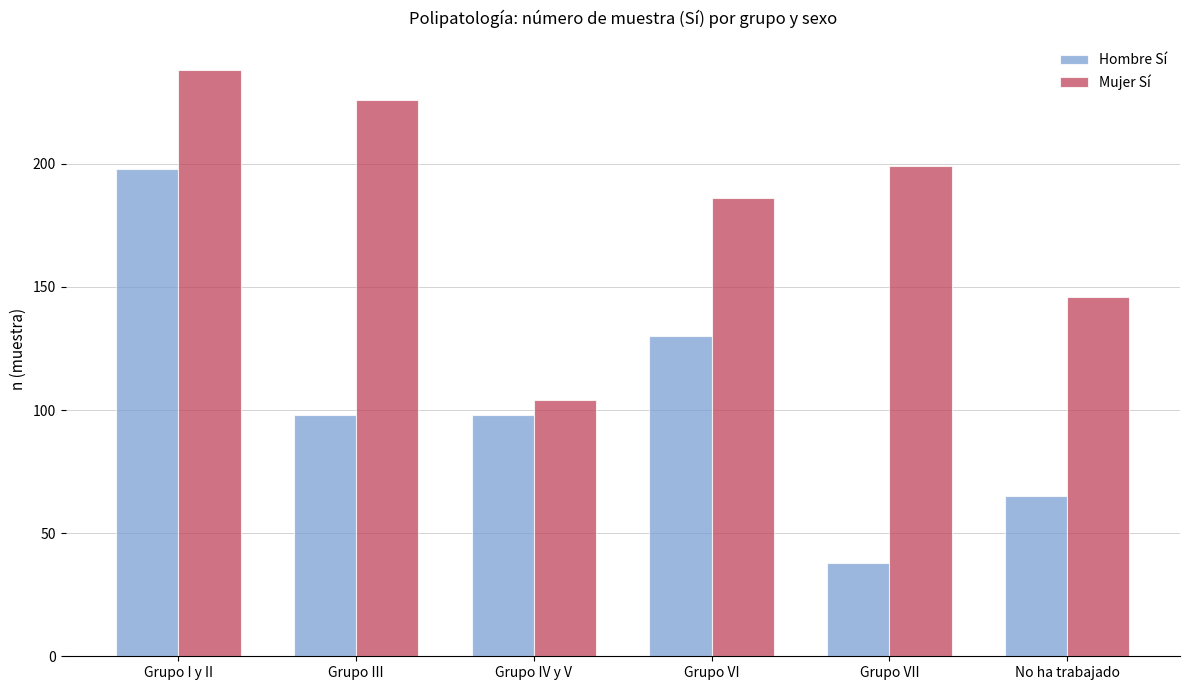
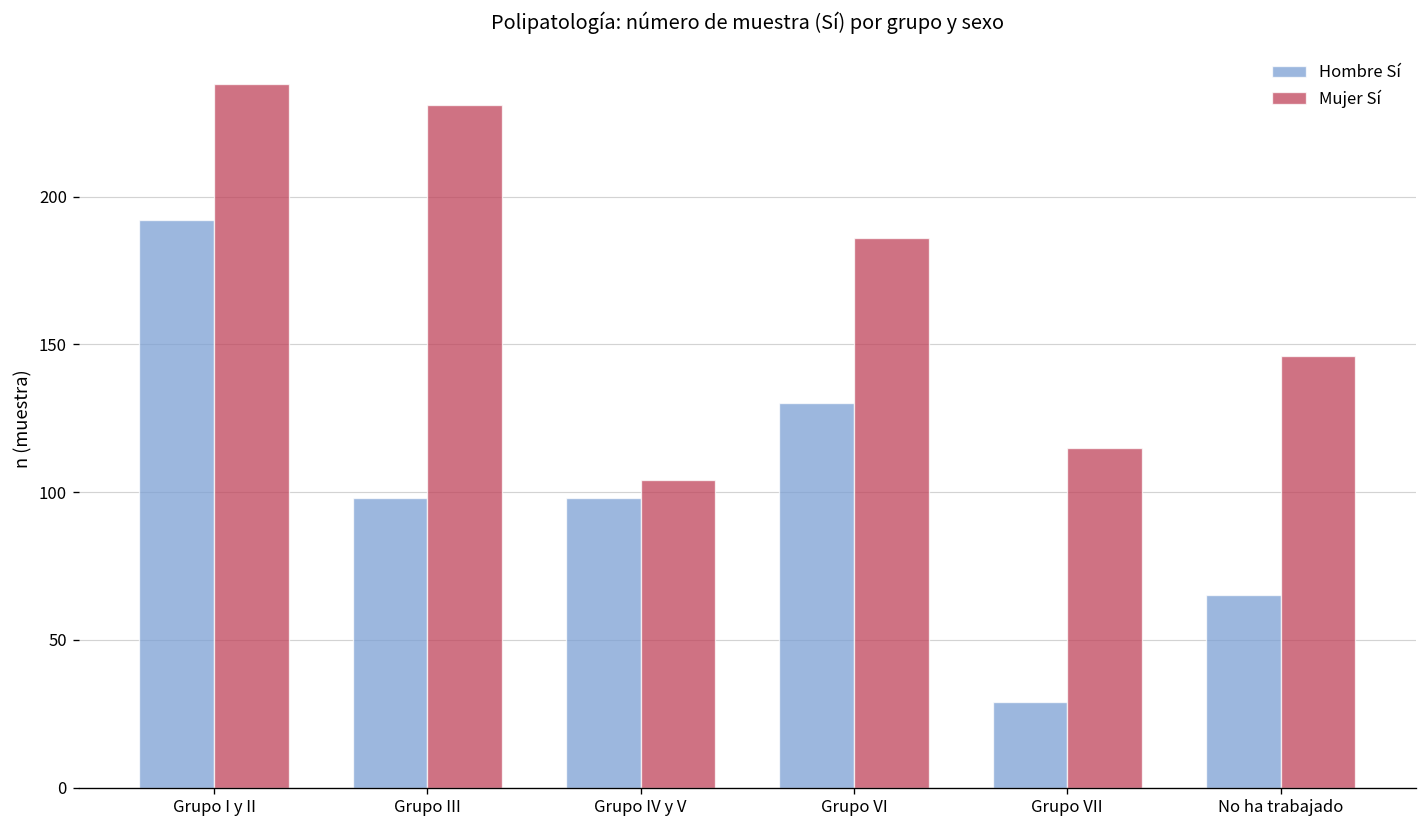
Hombre Sí, Grupo I y II: 198 -> 192
Mujer Sí, Grupo III: 226 -> 231
Hombre Sí, Grupo VII: 38 -> 29
Mujer Sí, Grupo VII: 199 -> 115
